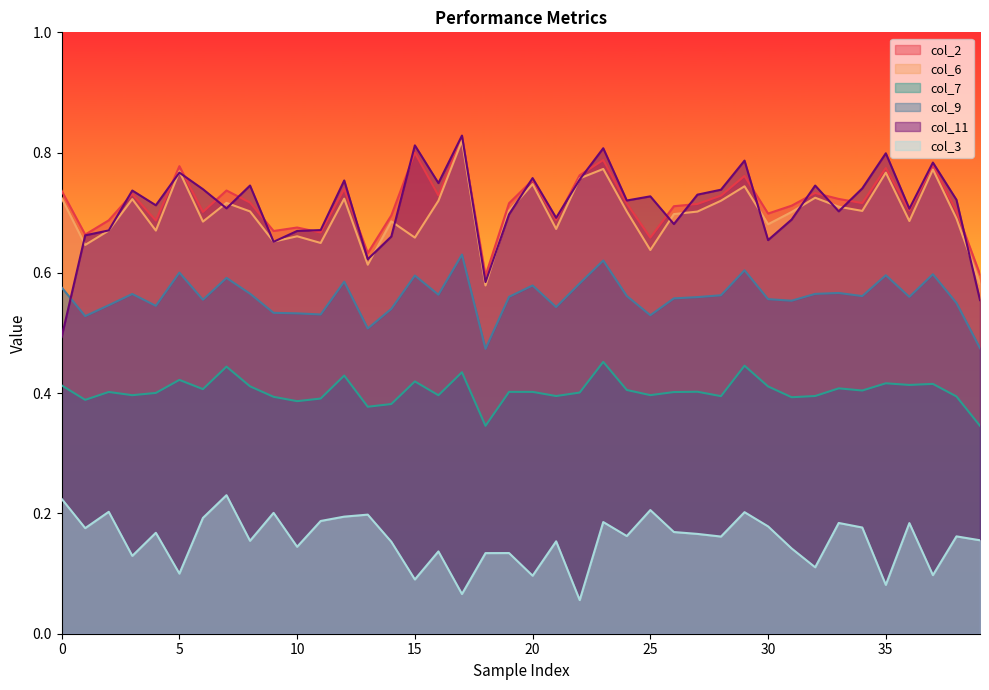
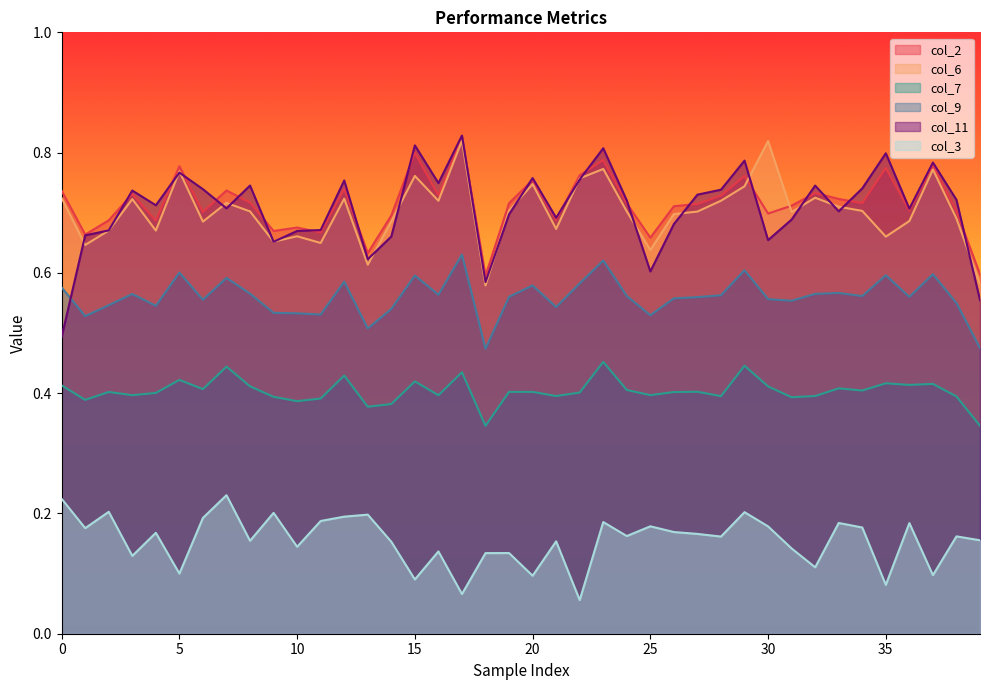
col_6, 15: 0.66 -> 0.76
col_11, 25: 0.73 -> 0.60
col_3, 25: 0.21 -> 0.18
col_6, 30: 0.68 -> 0.82
col_6, 35: 0.77 -> 0.66
